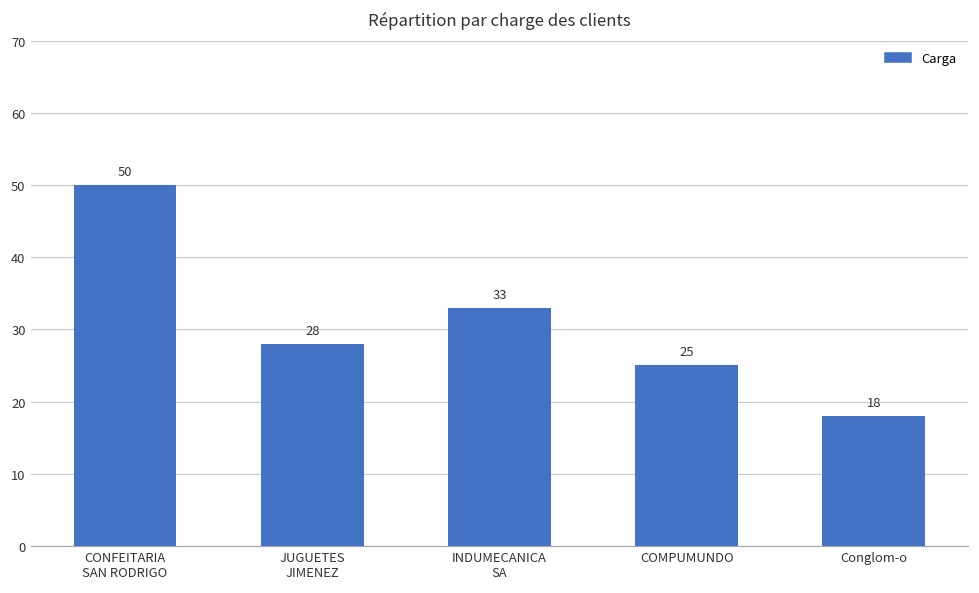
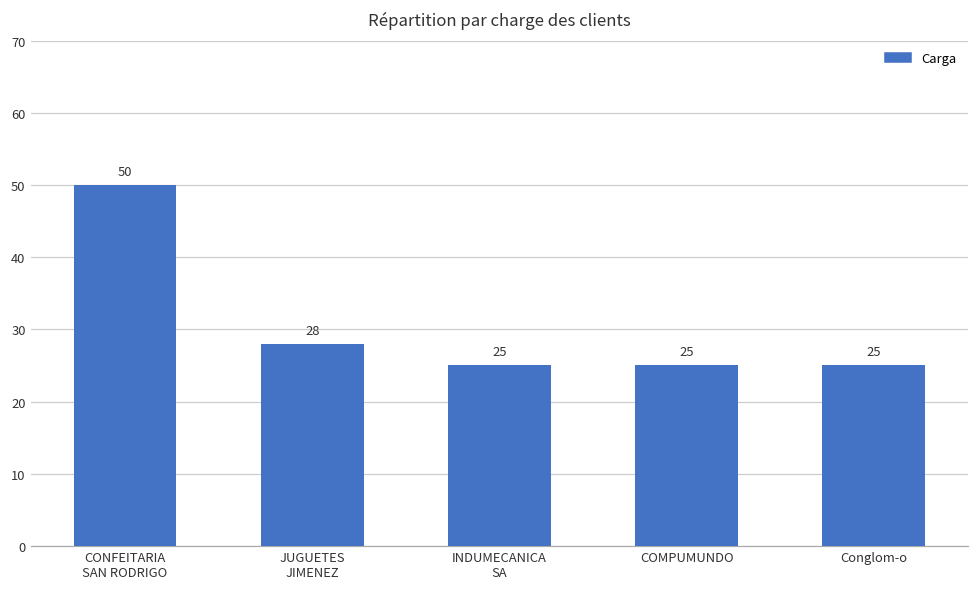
INDUMECANICA SA: 33 -> 25
Conglom-o: 18 -> 25
